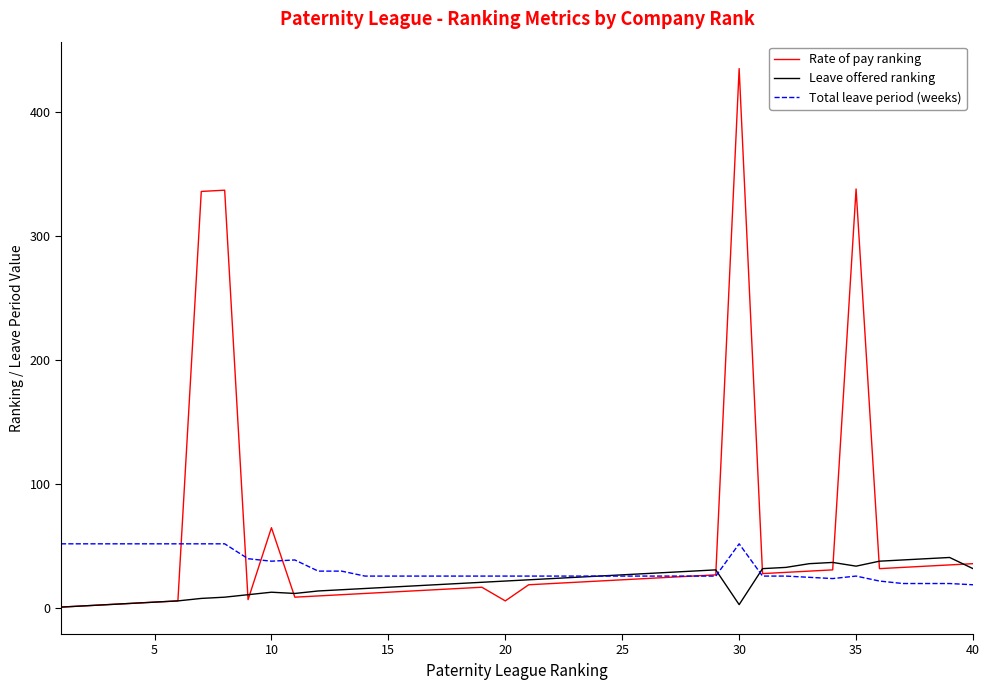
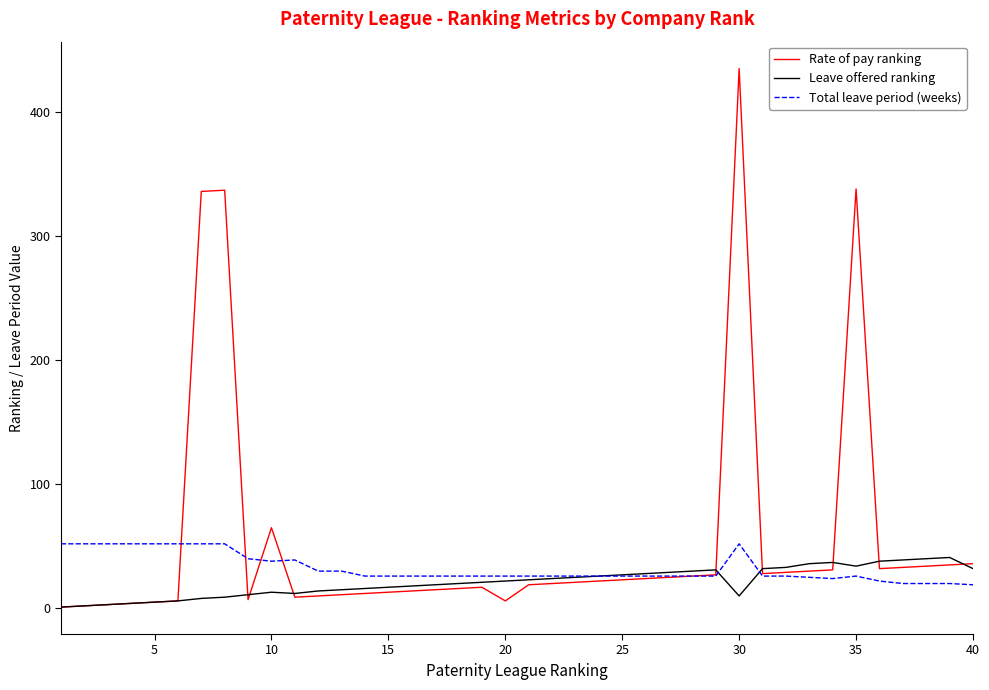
Leave offered ranking, 30: 3 -> 10
